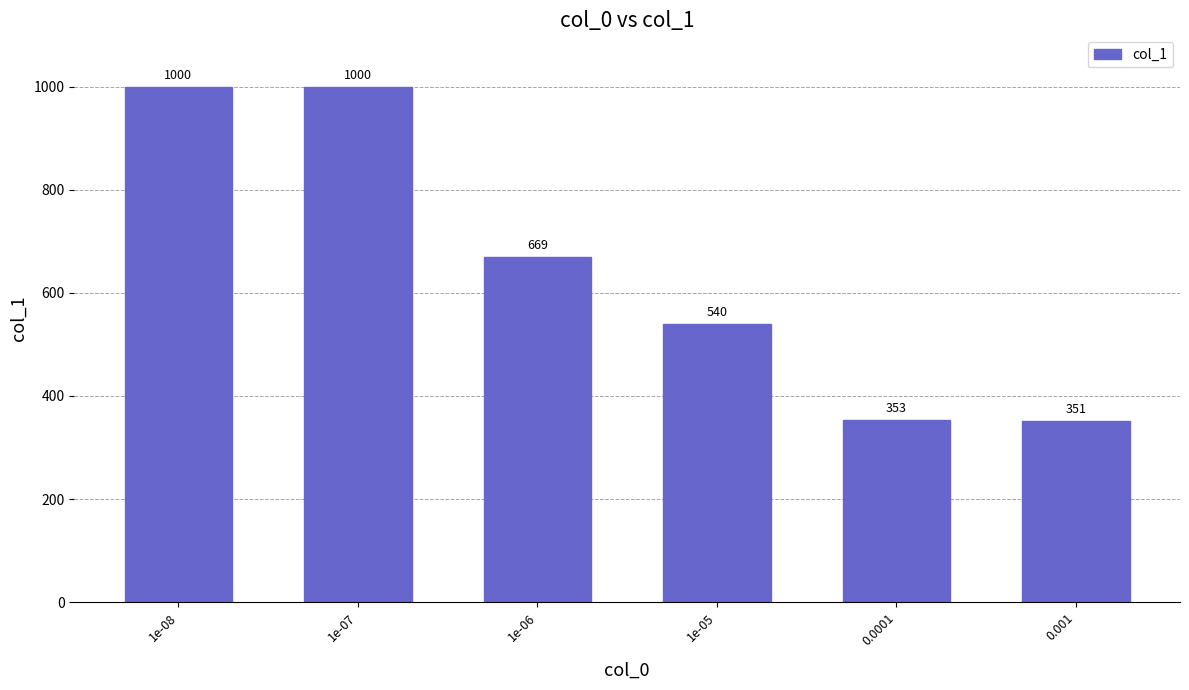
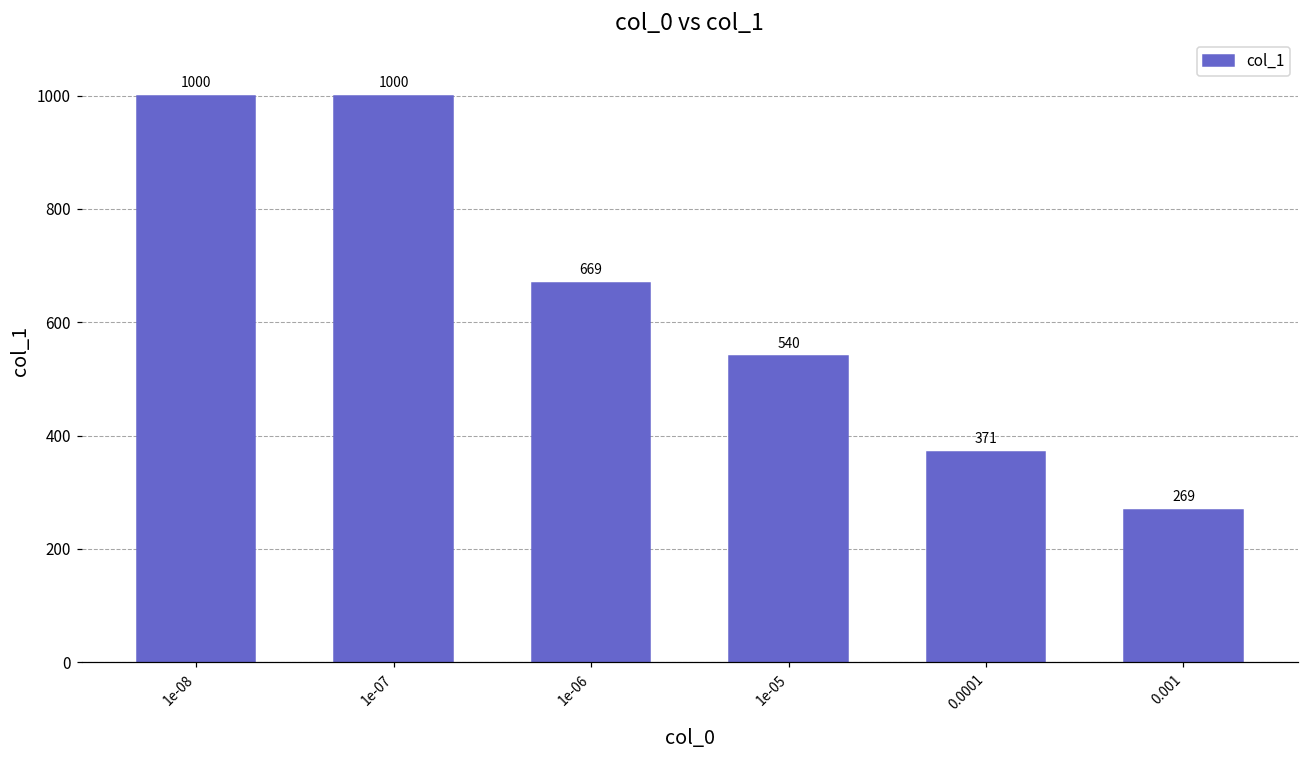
0.0001: 353 -> 371
0.001: 351 -> 269
